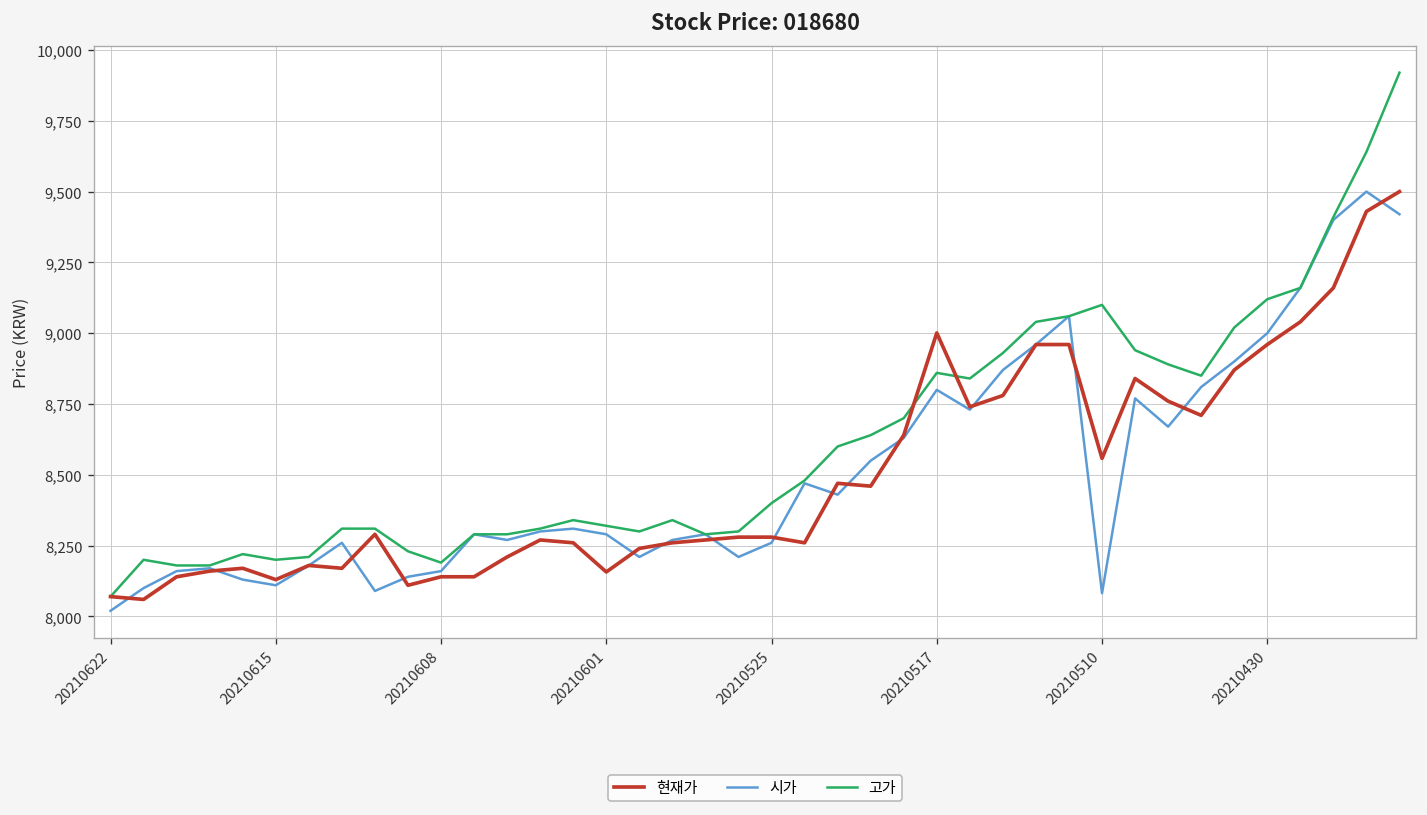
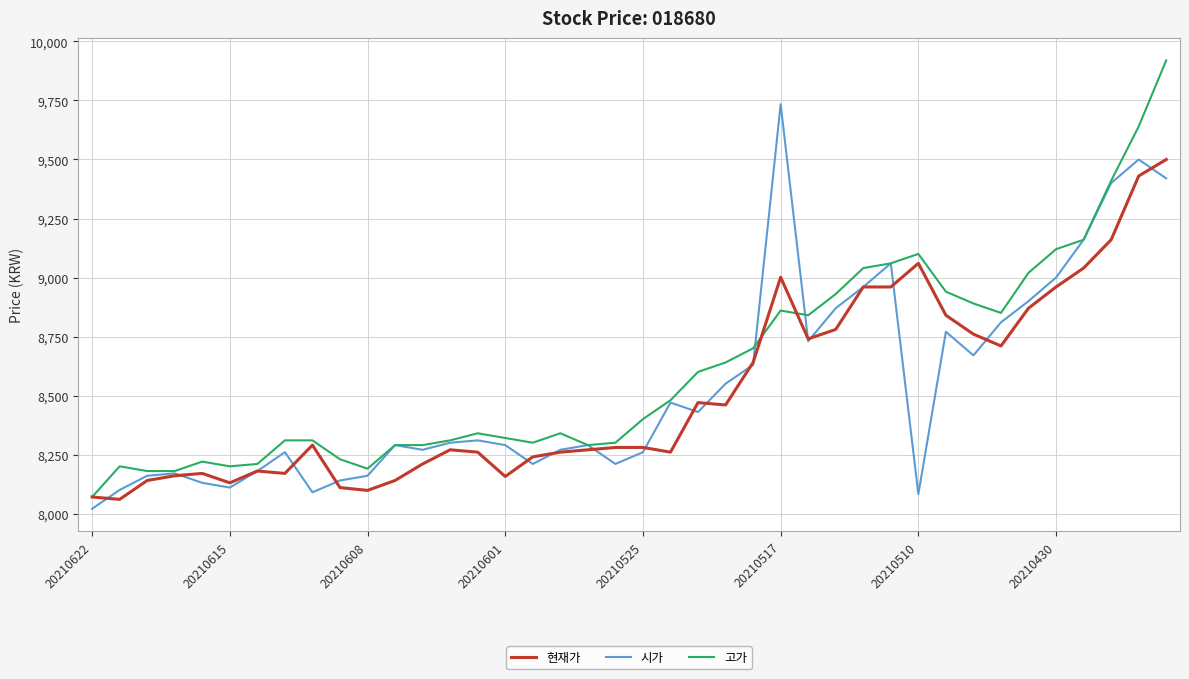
현재가, 20210608: 8,140 -> 8,100
시가, 20210517: 8,800 -> 9,730
현재가, 20210510: 8,560 -> 9,060
